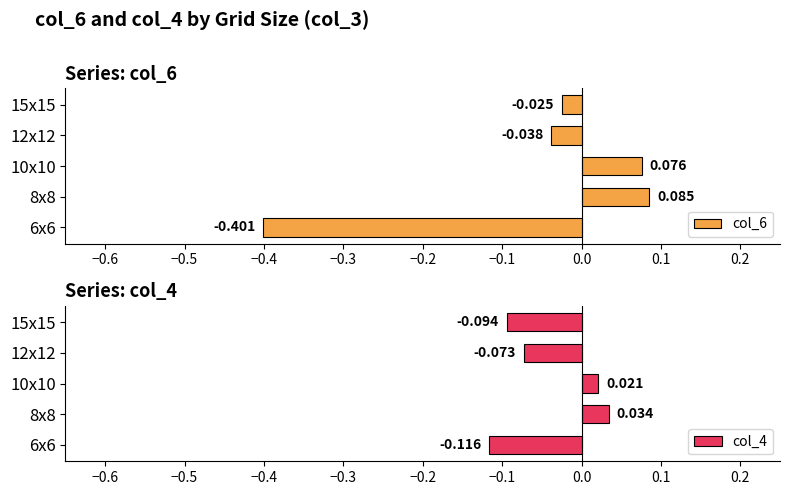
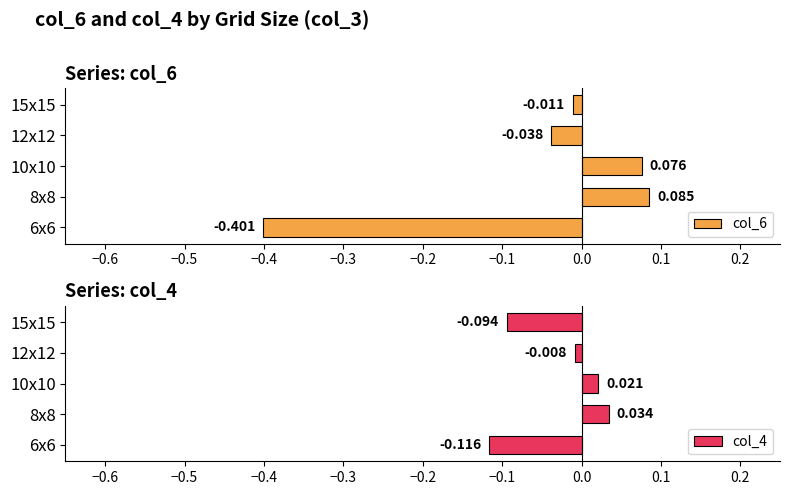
Series: col_6, 15x15: -0.025 -> -0.011
Series: col_4, 12x12: -0.073 -> -0.008
